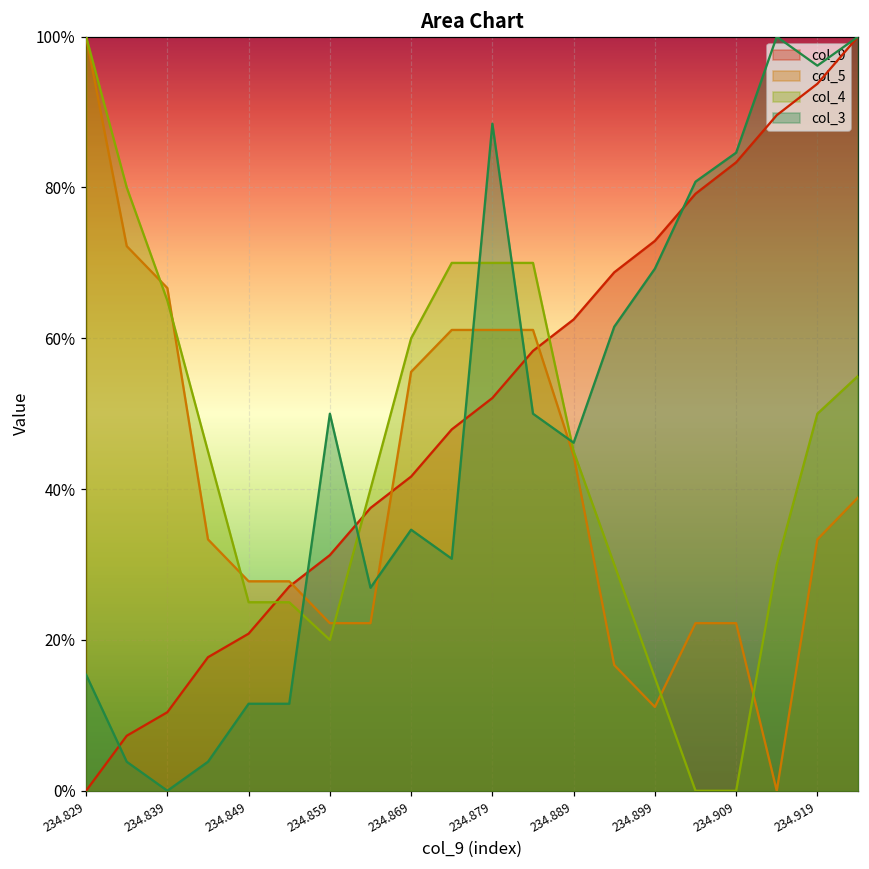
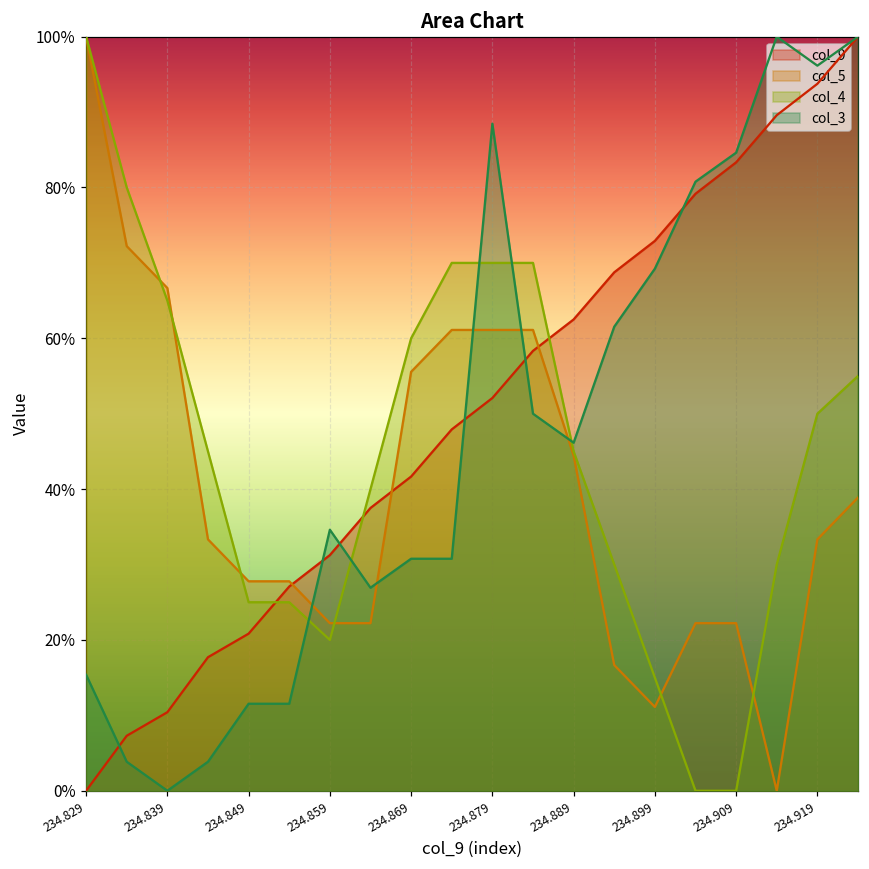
col_3, 234.859: 50% -> 35%
col_3, 234.869: 35% -> 31%
